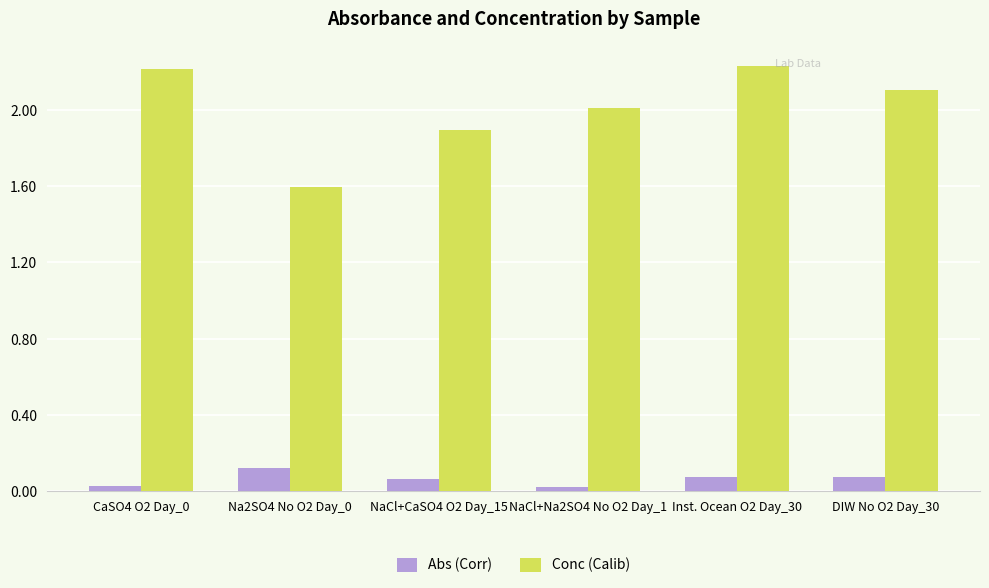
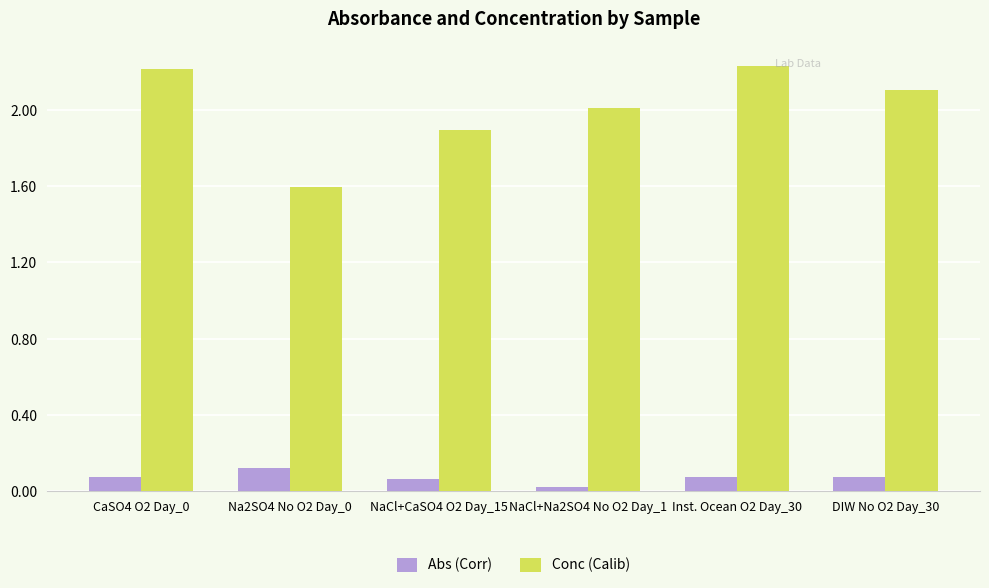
Abs (Corr), CaSO4 O2 Day_0: 0.03 -> 0.08
